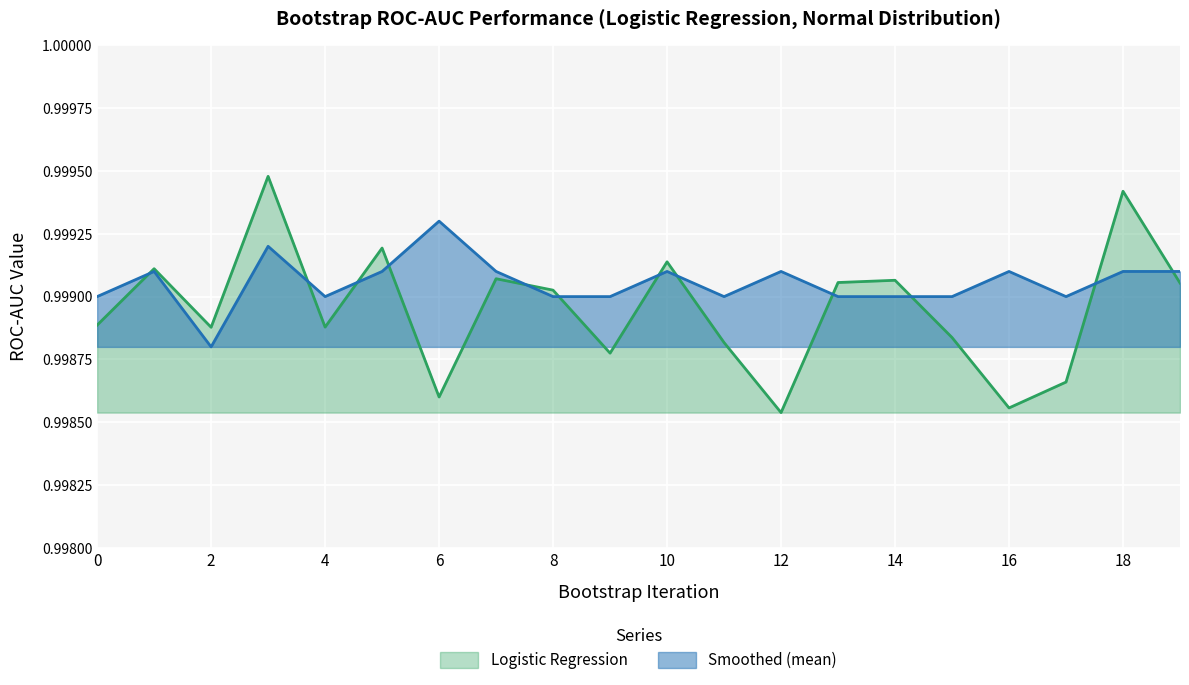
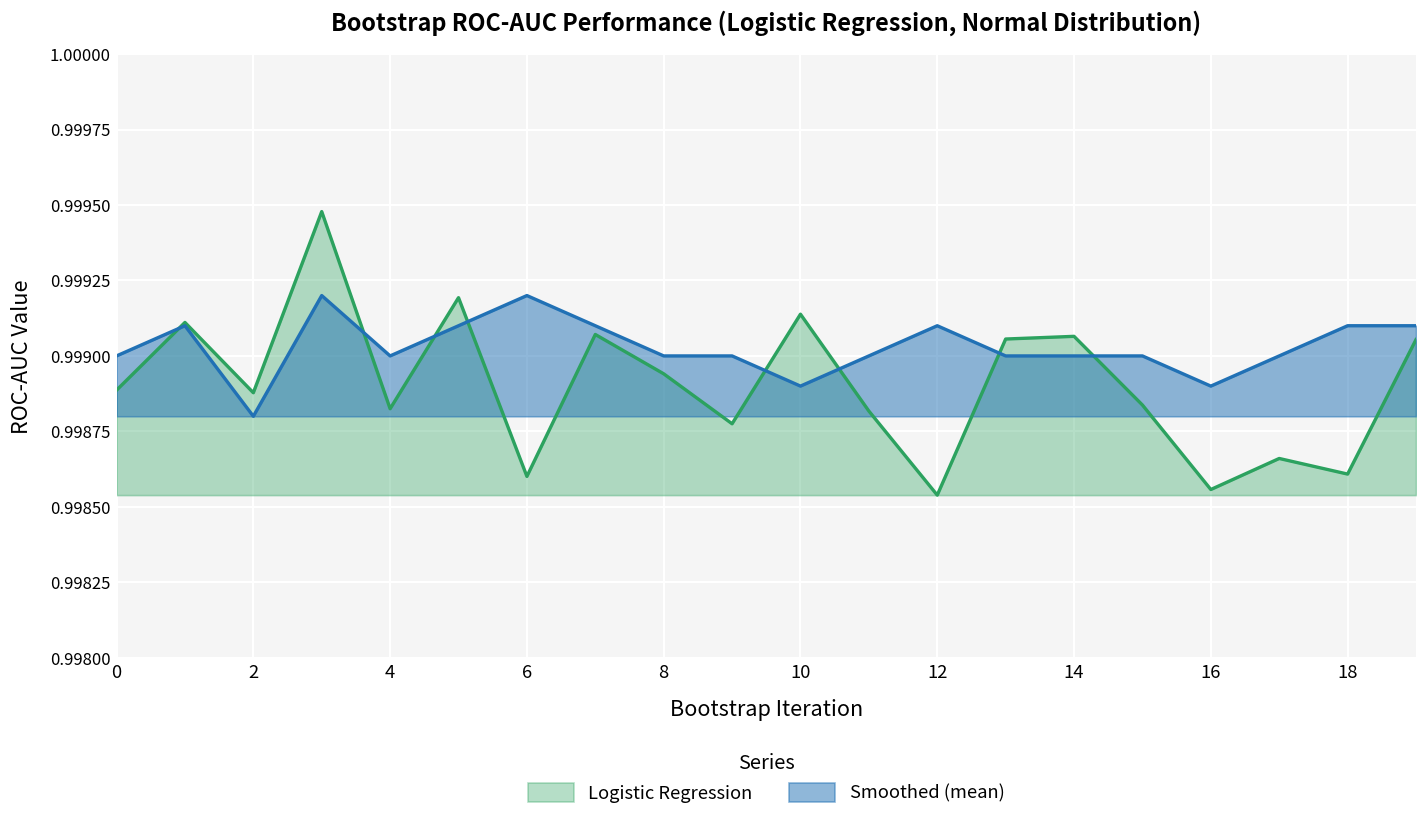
Logistic Regression, 4: 0.99888 -> 0.99883
Smoothed (mean), 6: 0.9993 -> 0.9992
Logistic Regression, 8: 0.99903 -> 0.99894
Smoothed (mean), 10: 0.9991 -> 0.9989
Smoothed (mean), 16: 0.9991 -> 0.9989
Logistic Regression, 18: 0.99942 -> 0.99861
